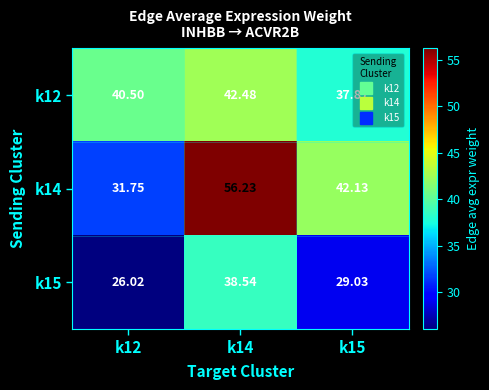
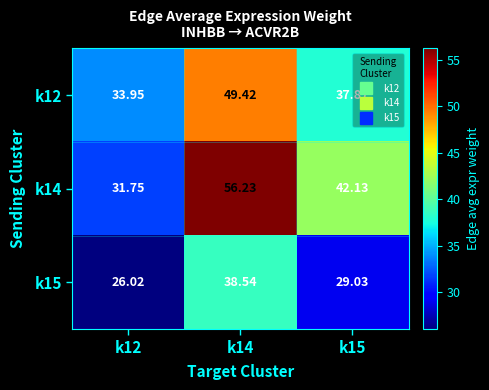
k12, k12: 40.50 -> 33.95
k12, k14: 42.48 -> 49.42
